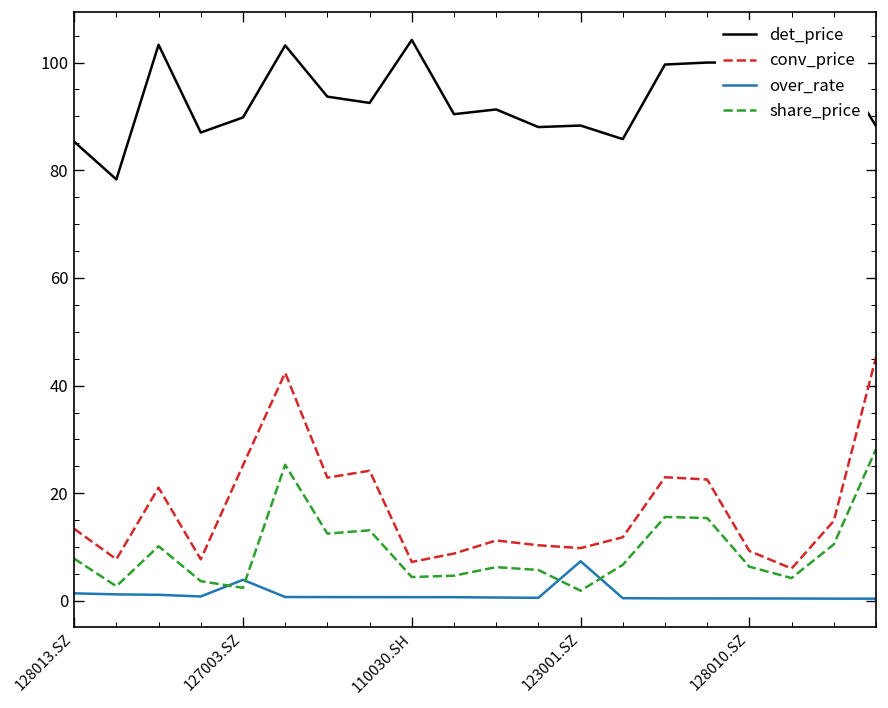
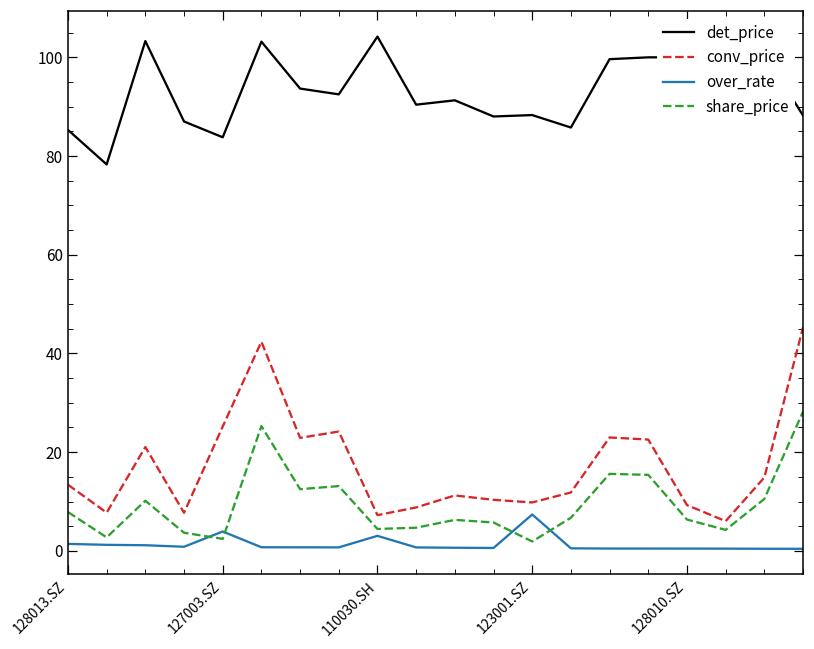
det_price, 127003.SZ: 90 -> 84
over_rate, 110030.SH: 1 -> 3
